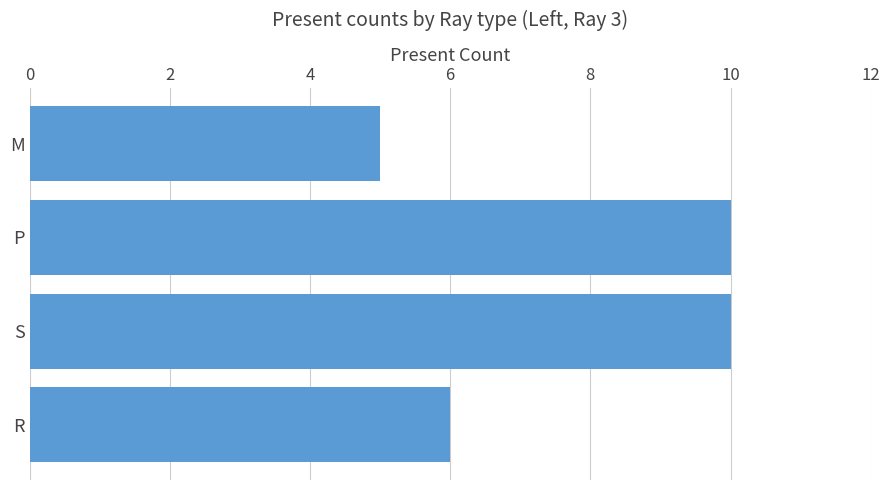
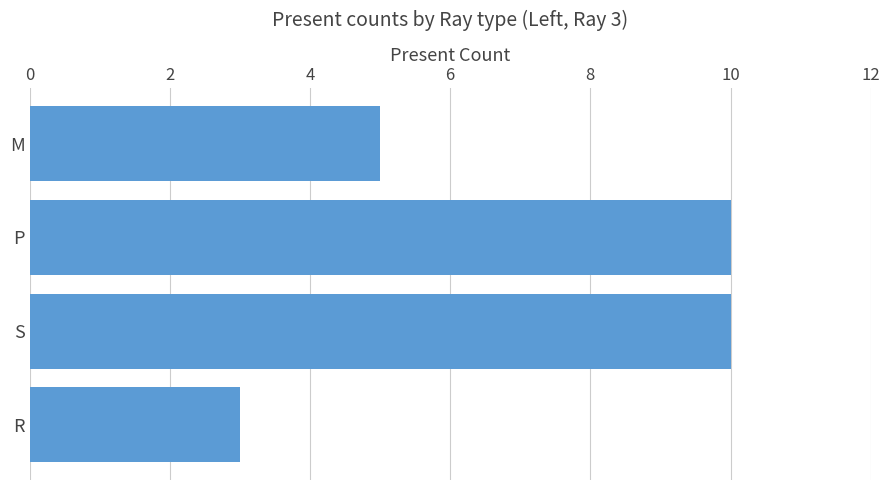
R: 6 -> 3
